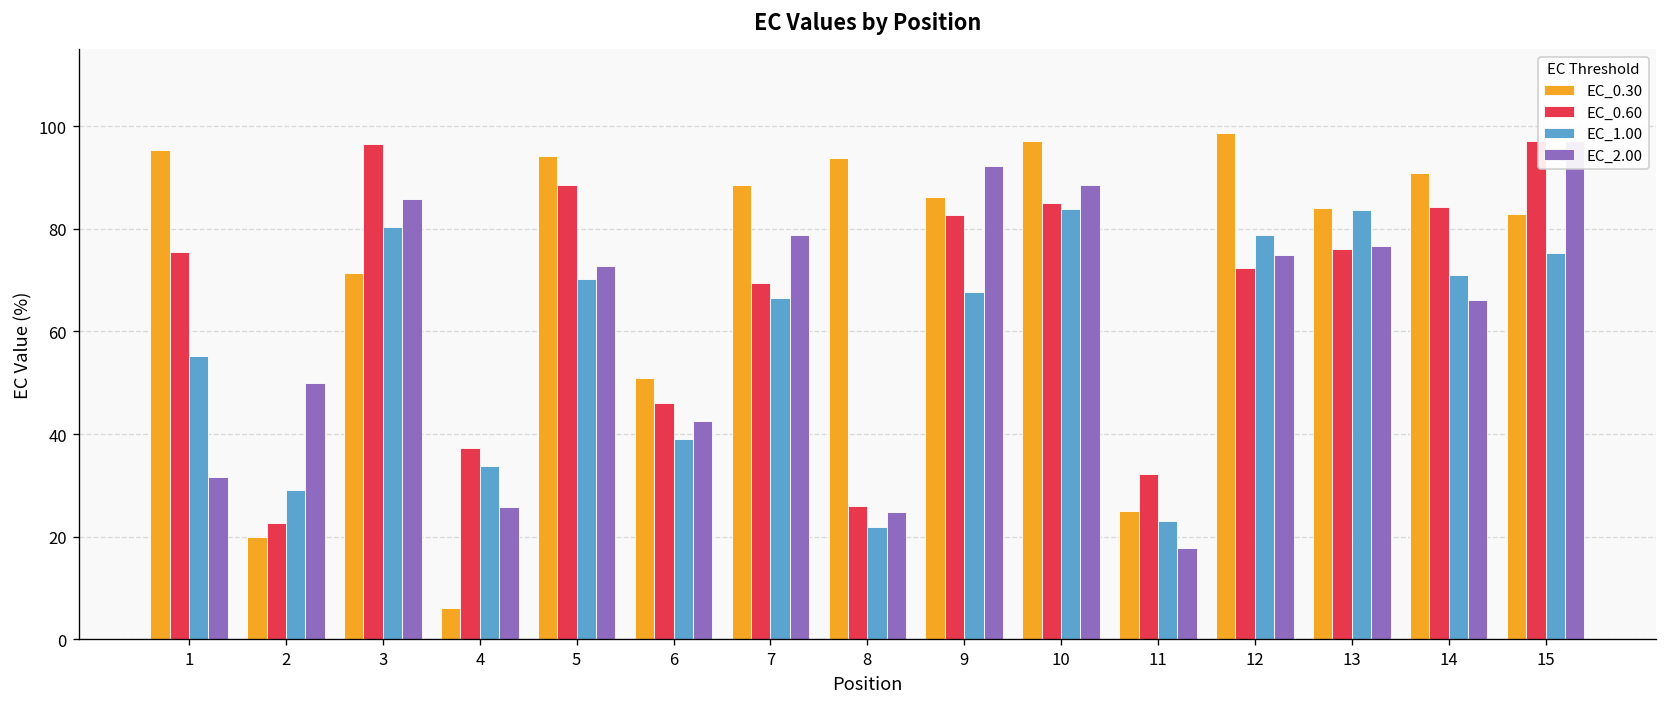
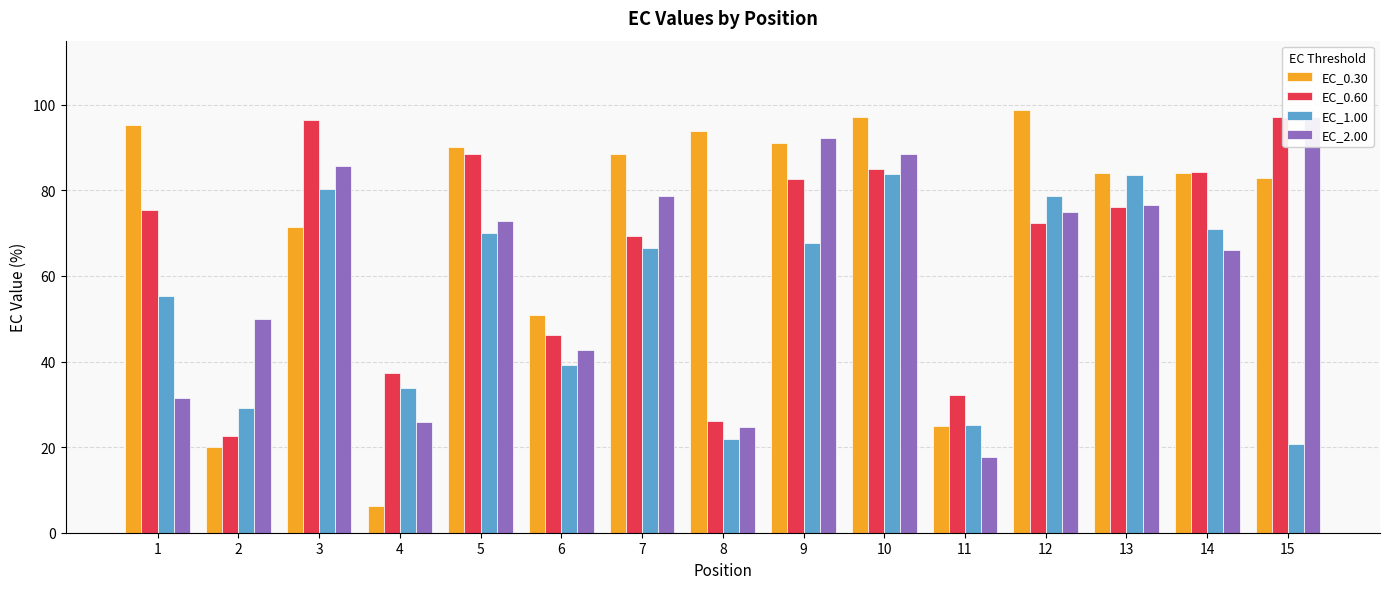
EC_0.30, 5: 94 -> 90
EC_0.30, 9: 86 -> 91
EC_1.00, 11: 23 -> 25
EC_0.30, 14: 91 -> 84
EC_1.00, 15: 75 -> 21
